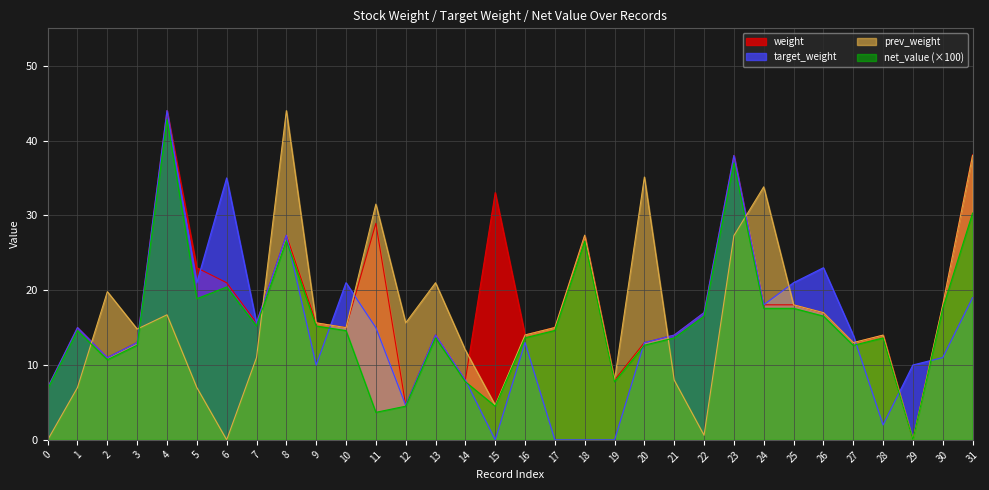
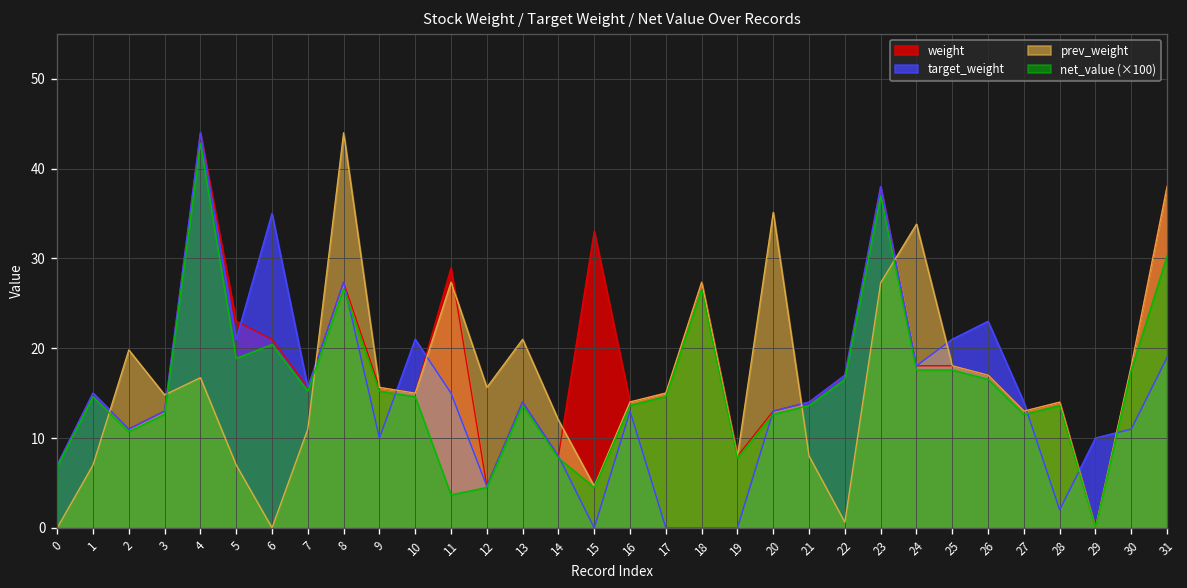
prev_weight, 11: 32 -> 27
